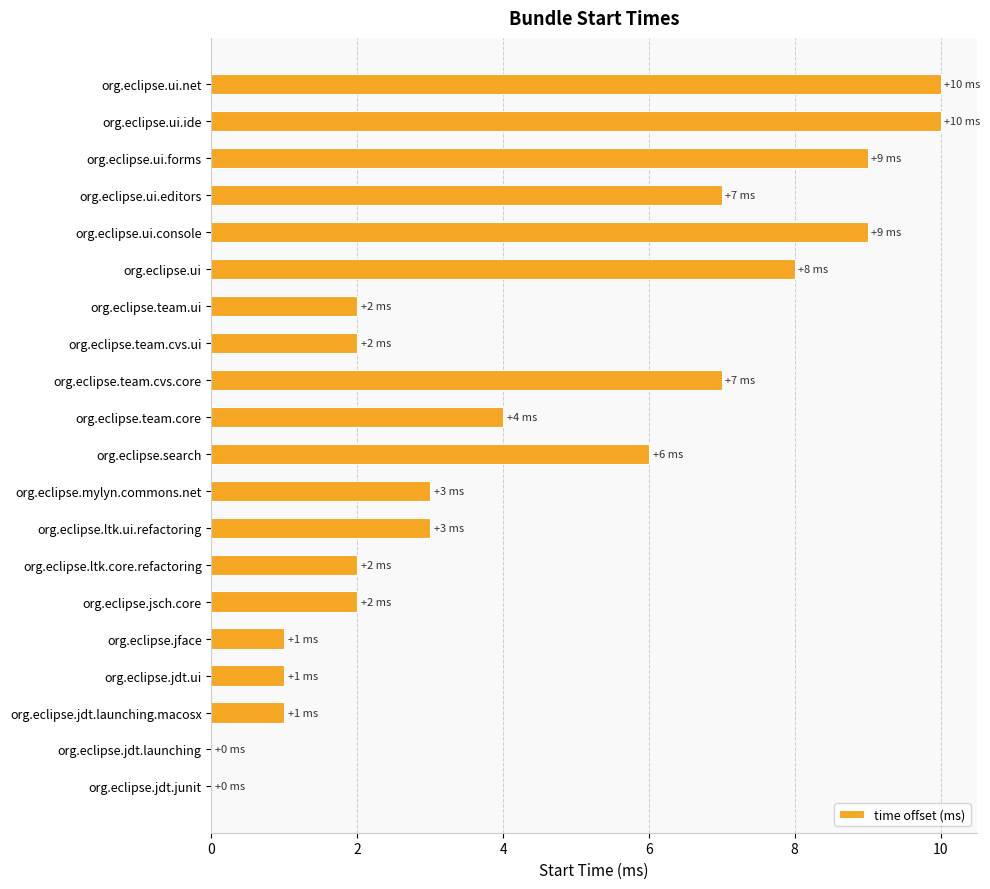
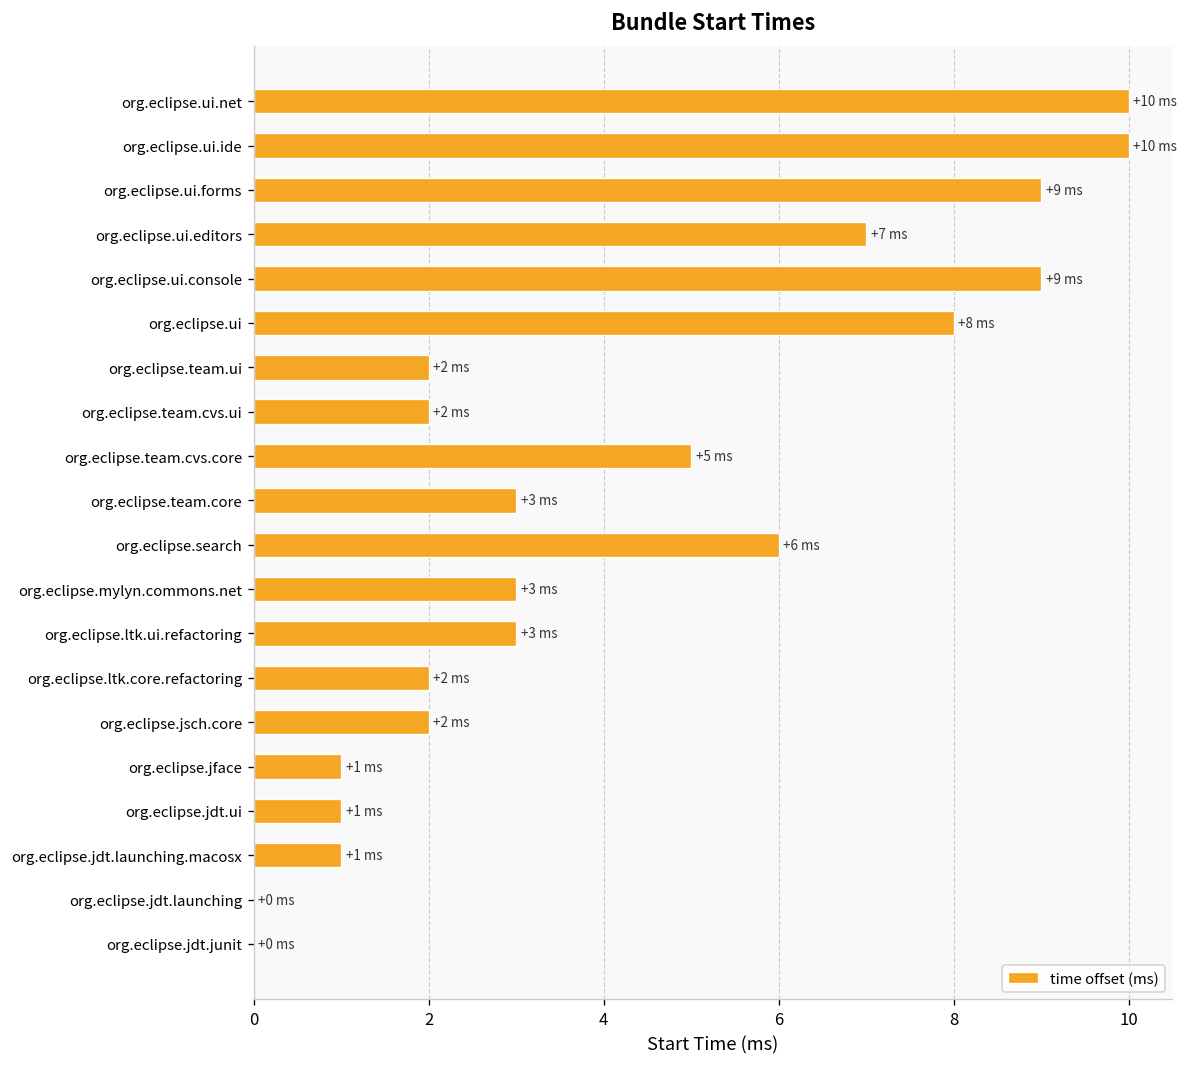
org.eclipse.team.cvs.core: +7 -> +5
org.eclipse.team.core: +4 -> +3
